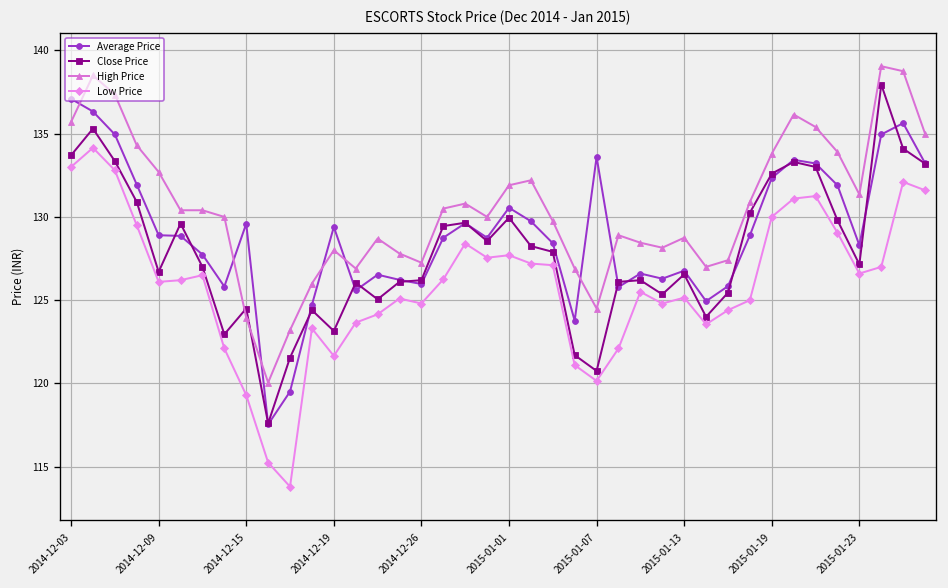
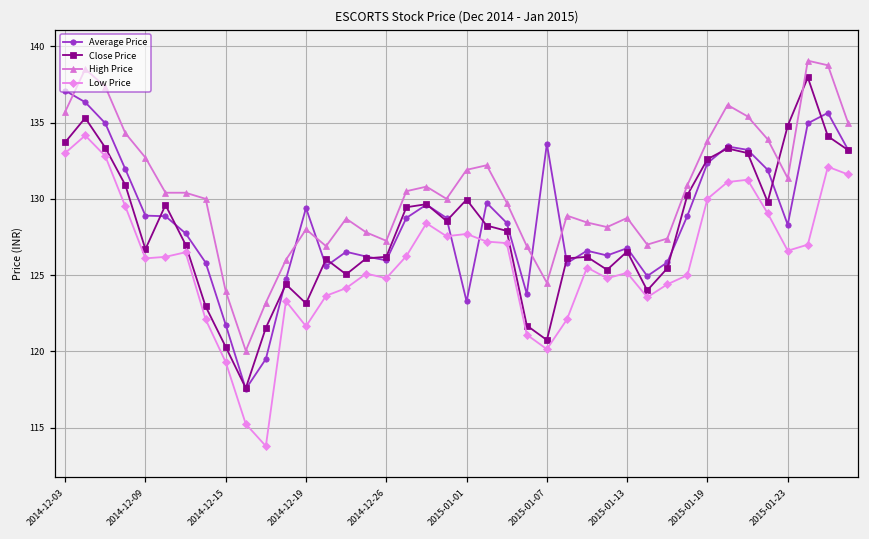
Average Price, 2014-12-15: 129.6 -> 121.8
Close Price, 2014-12-15: 124.5 -> 120.3
Average Price, 2015-01-01: 130.6 -> 123.3
Close Price, 2015-01-23: 127.2 -> 134.8
